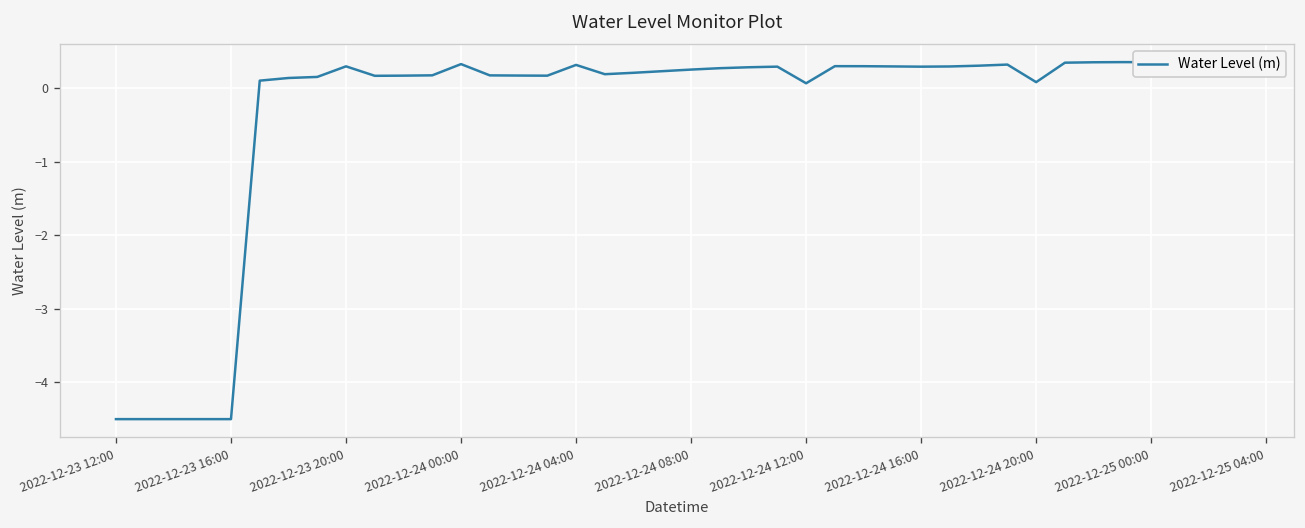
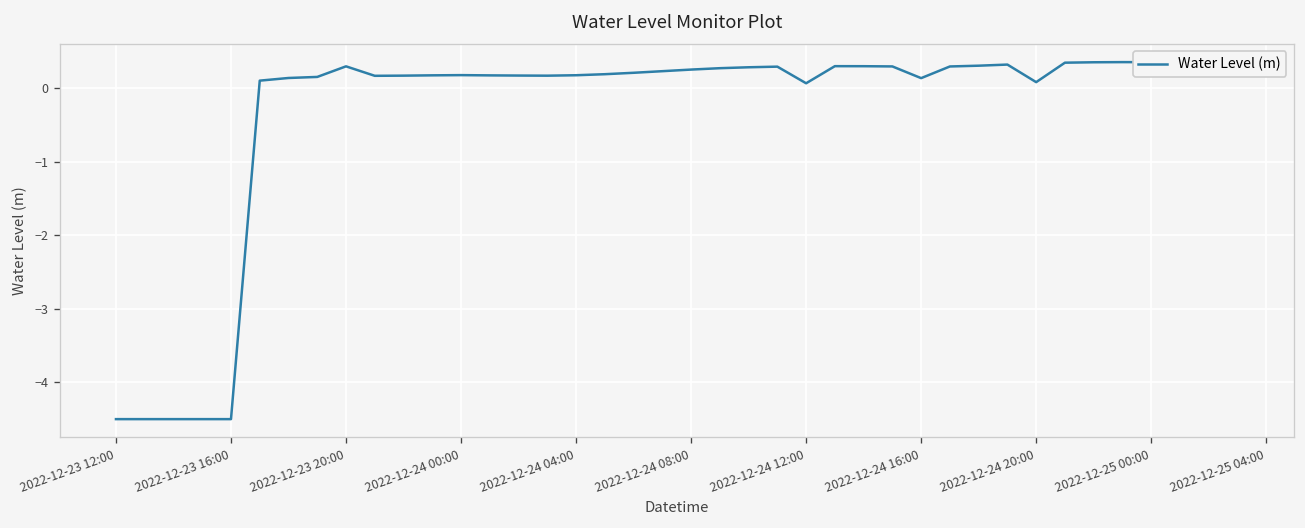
2022-12-24 00:00: 0.3 -> 0.2
2022-12-24 04:00: 0.3 -> 0.2
2022-12-24 16:00: 0.3 -> 0.1
